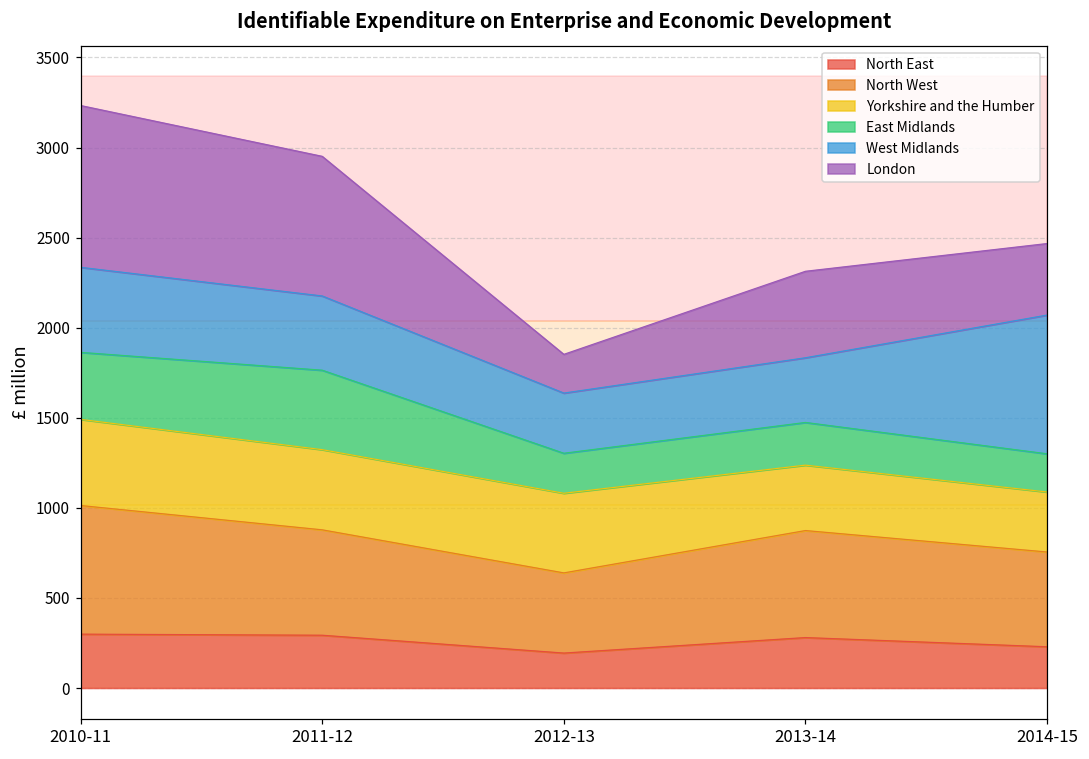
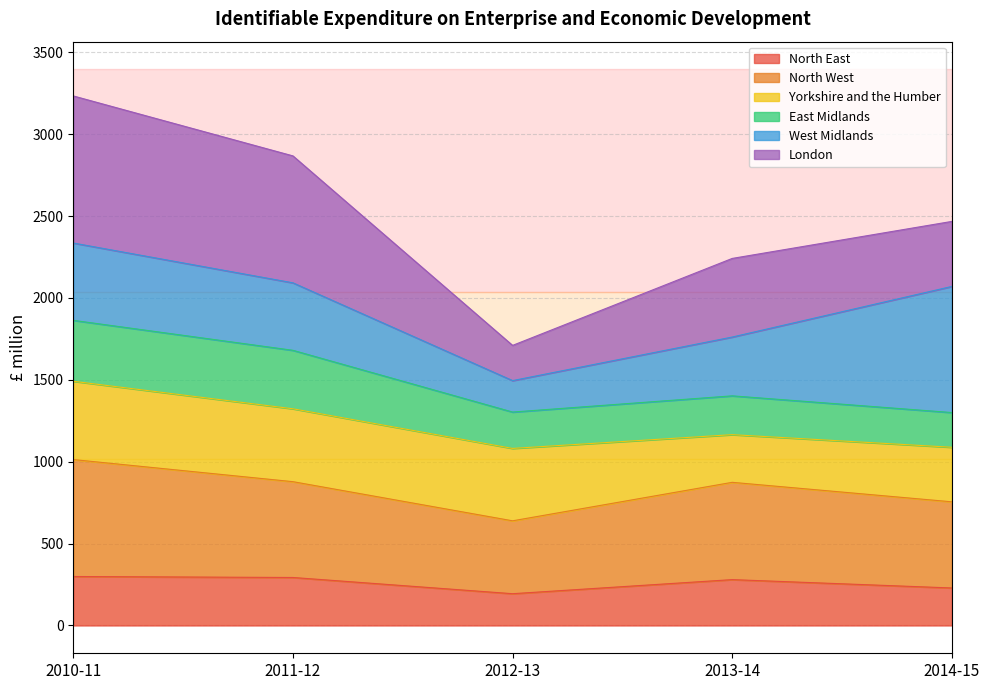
East Midlands, 2011-12: 440 -> 360
West Midlands, 2012-13: 330 -> 190
Yorkshire and the Humber, 2013-14: 360 -> 290
